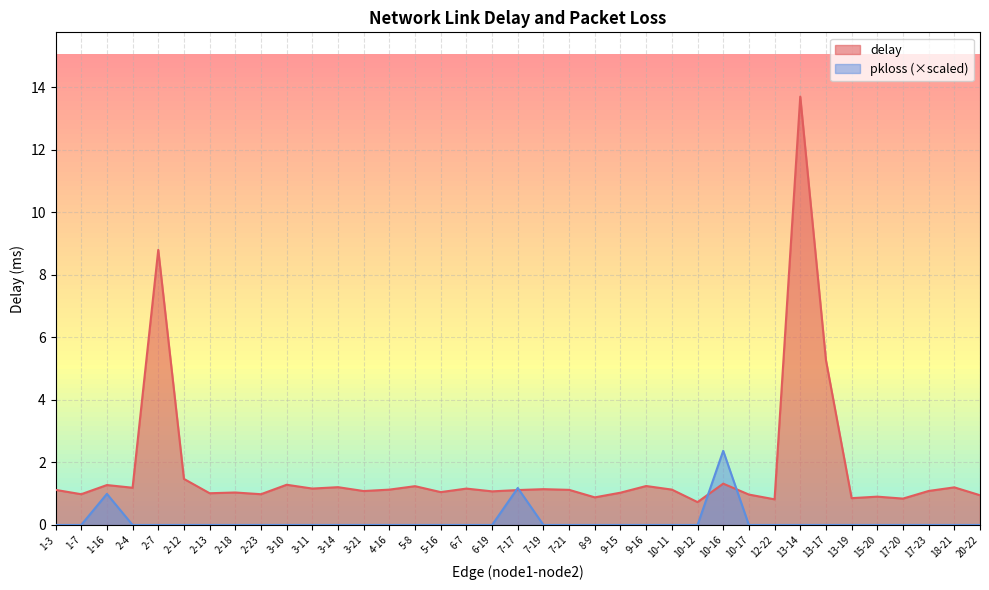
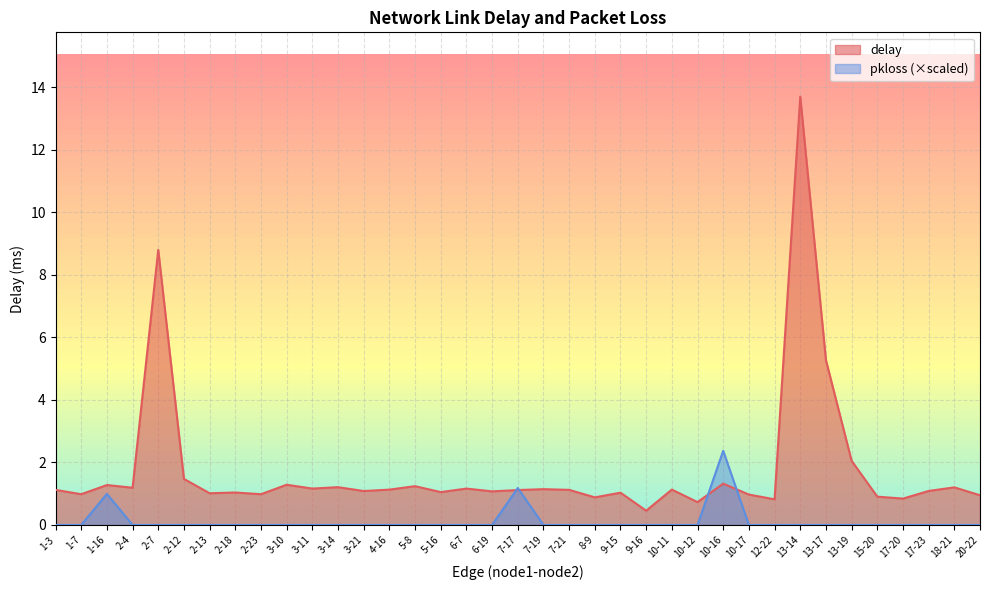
delay, 9-16: 1.2 -> 0.5
delay, 13-19: 0.9 -> 2.1
